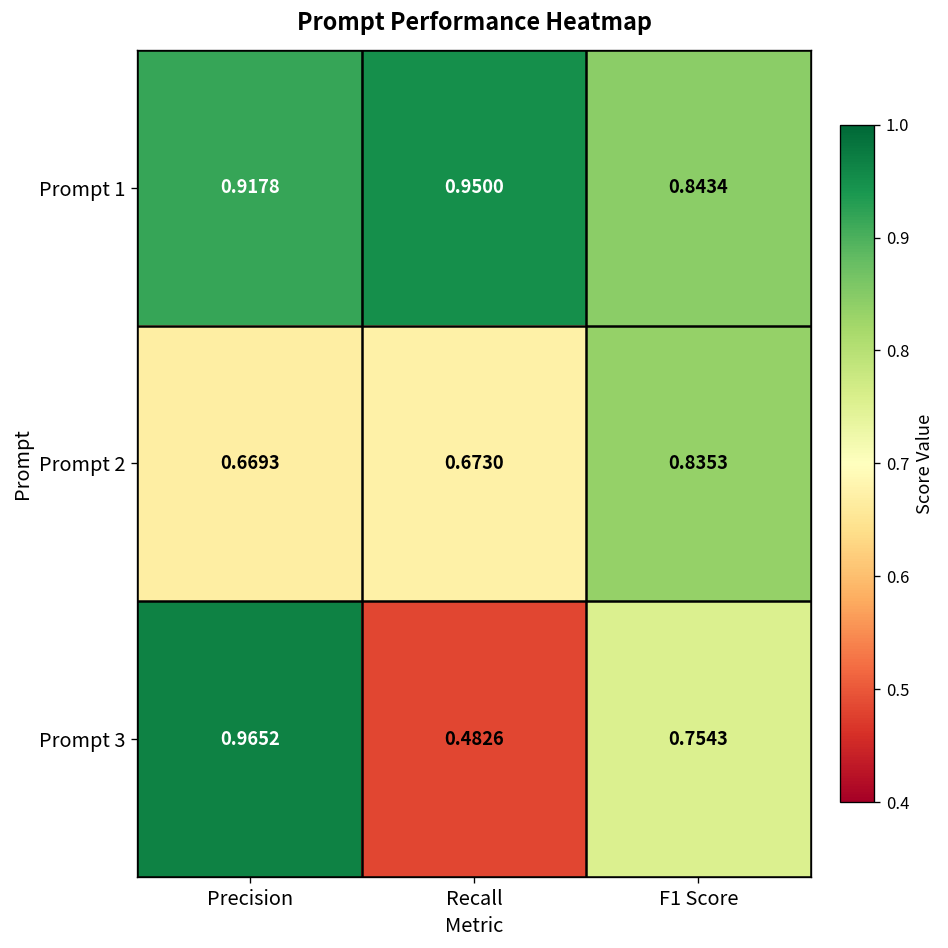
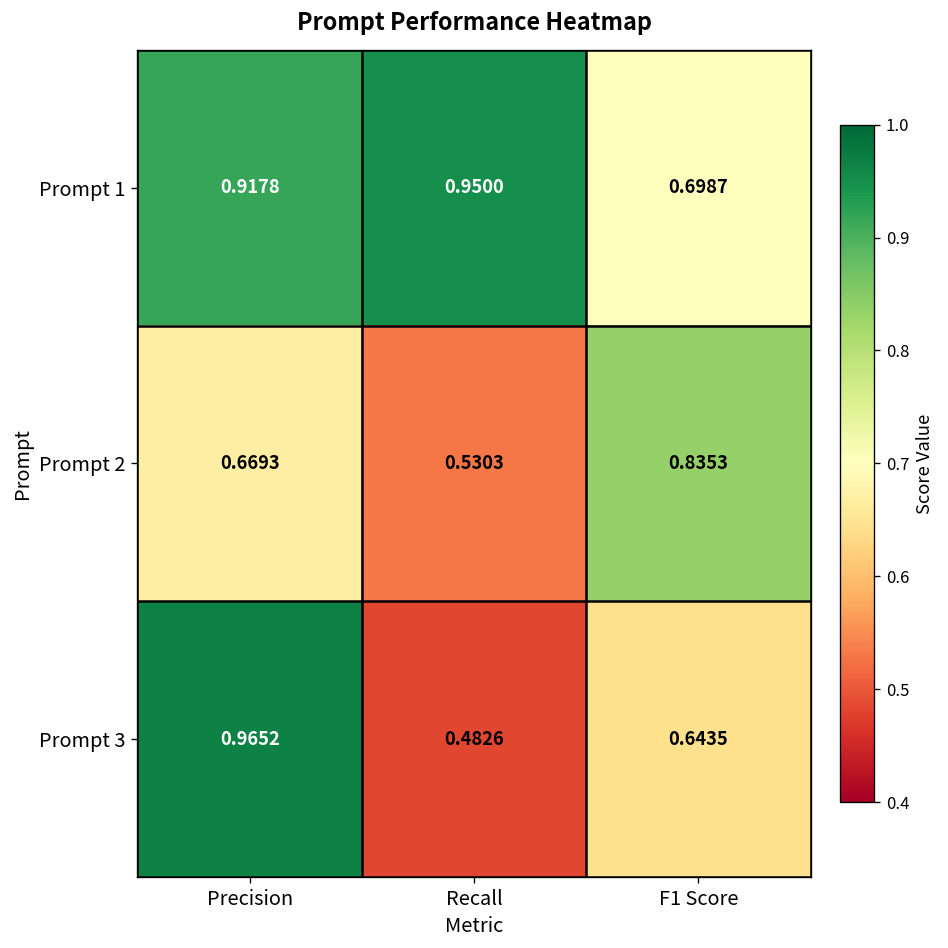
Prompt 1, F1 Score: 0.8434 -> 0.6987
Prompt 2, Recall: 0.6730 -> 0.5303
Prompt 3, F1 Score: 0.7543 -> 0.6435
